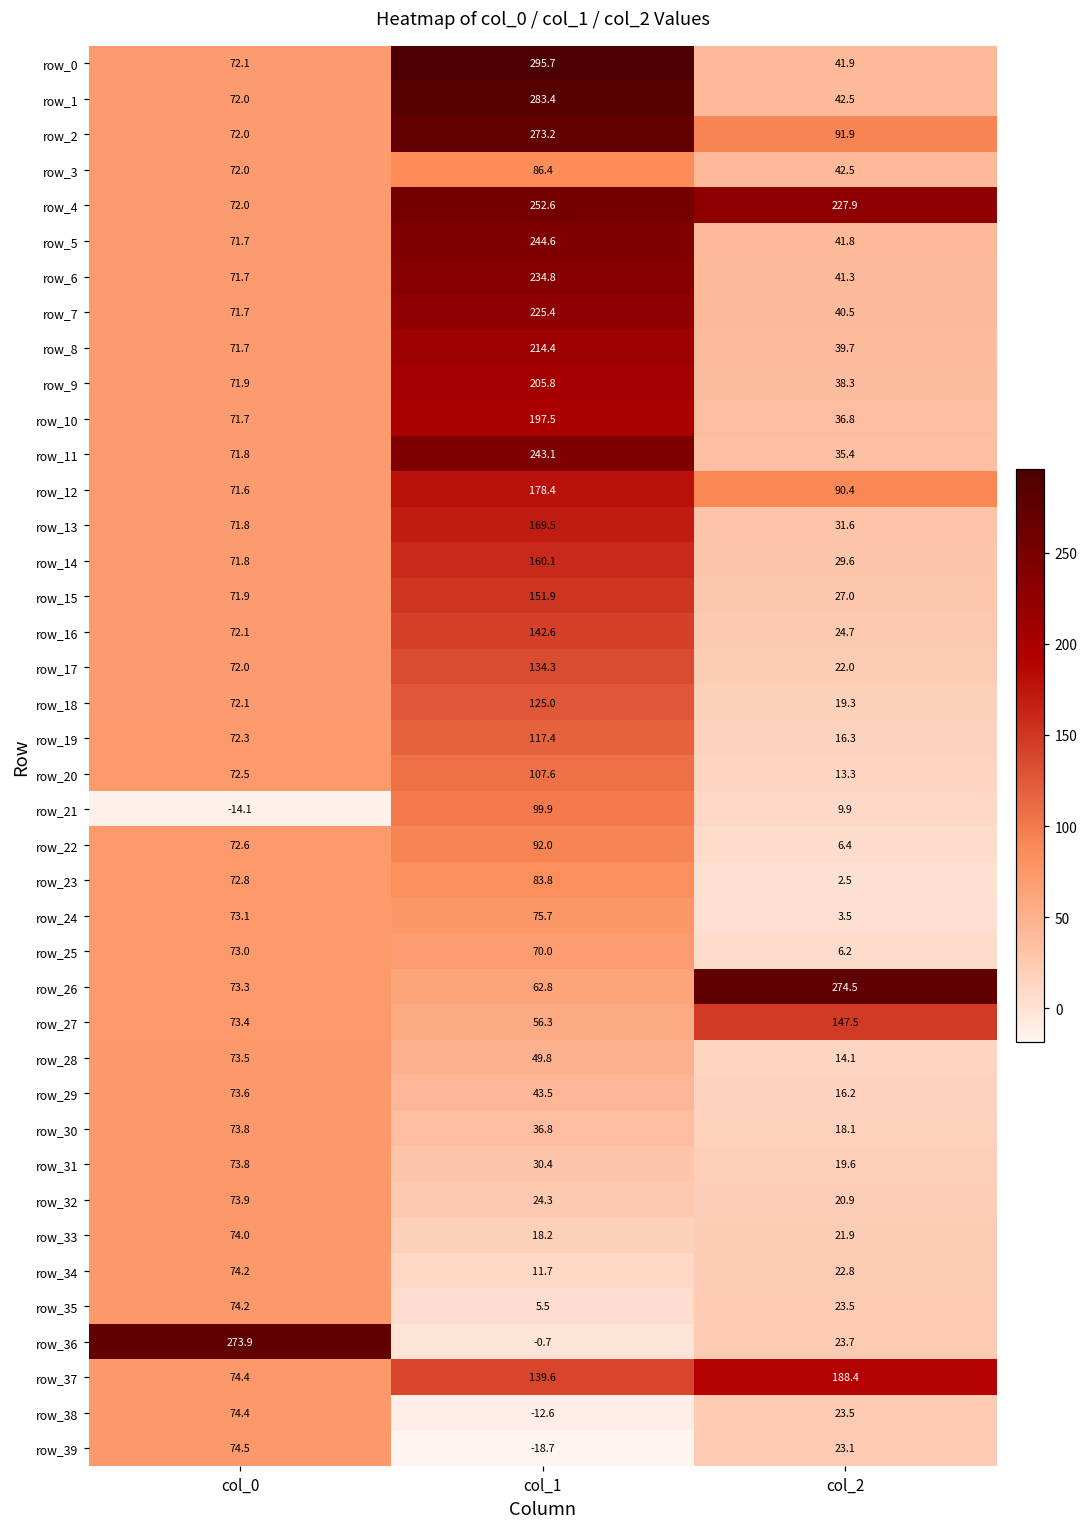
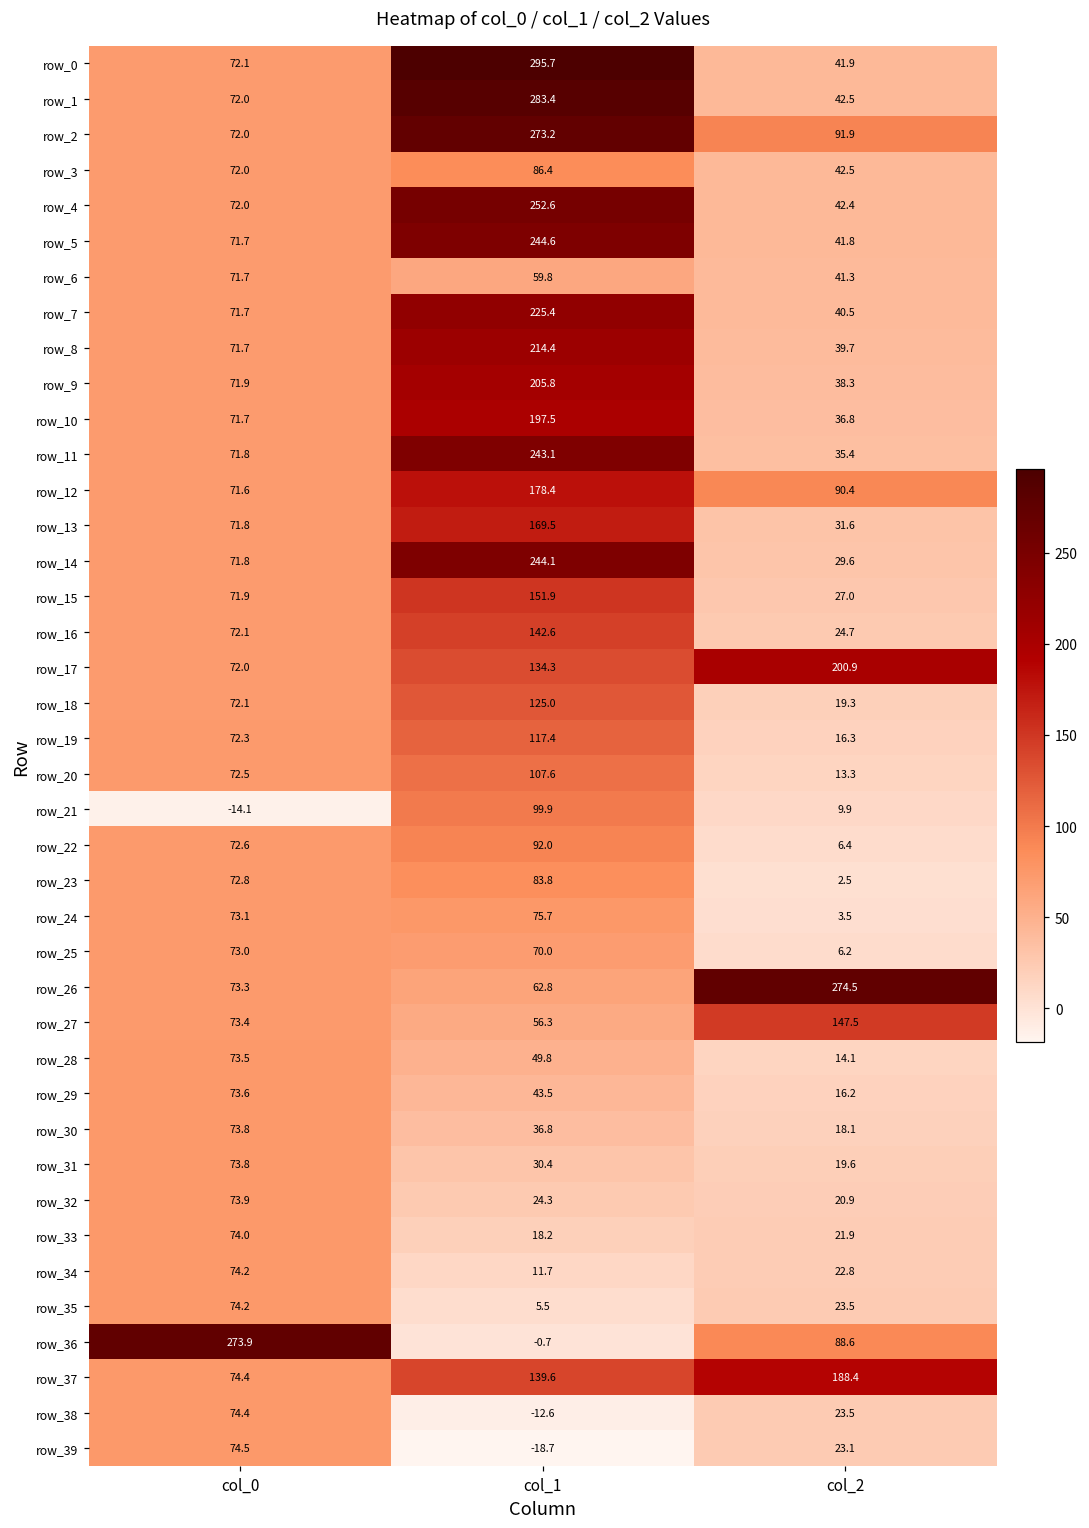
row_4, col_2: 227.9 -> 42.4
row_6, col_1: 234.8 -> 59.8
row_14, col_1: 160.1 -> 244.1
row_17, col_2: 22.0 -> 200.9
row_36, col_2: 23.7 -> 88.6
